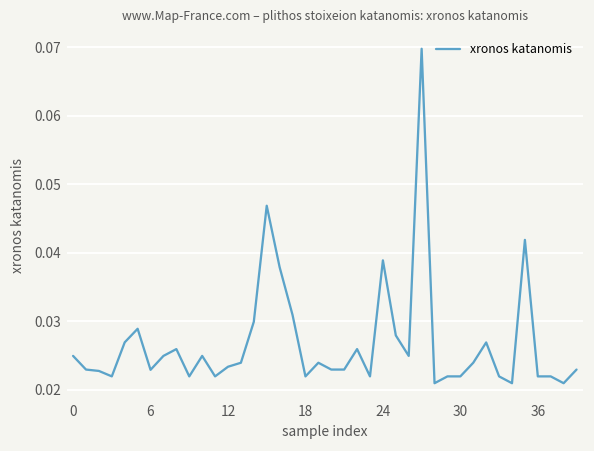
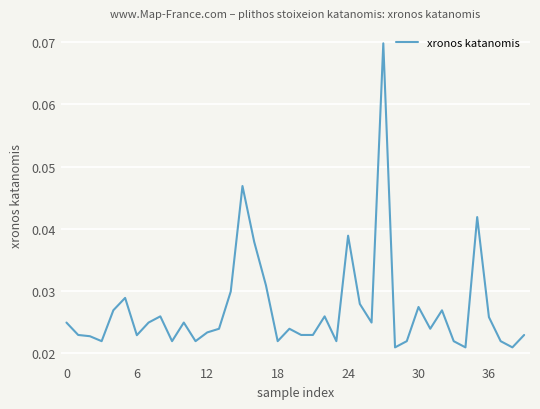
30: 0.022 -> 0.027
36: 0.022 -> 0.026
